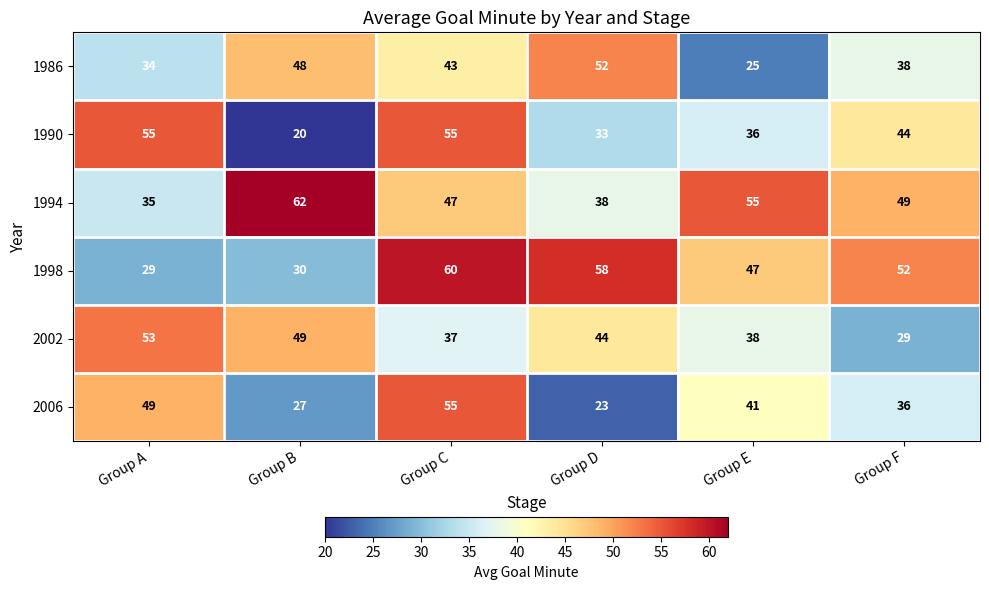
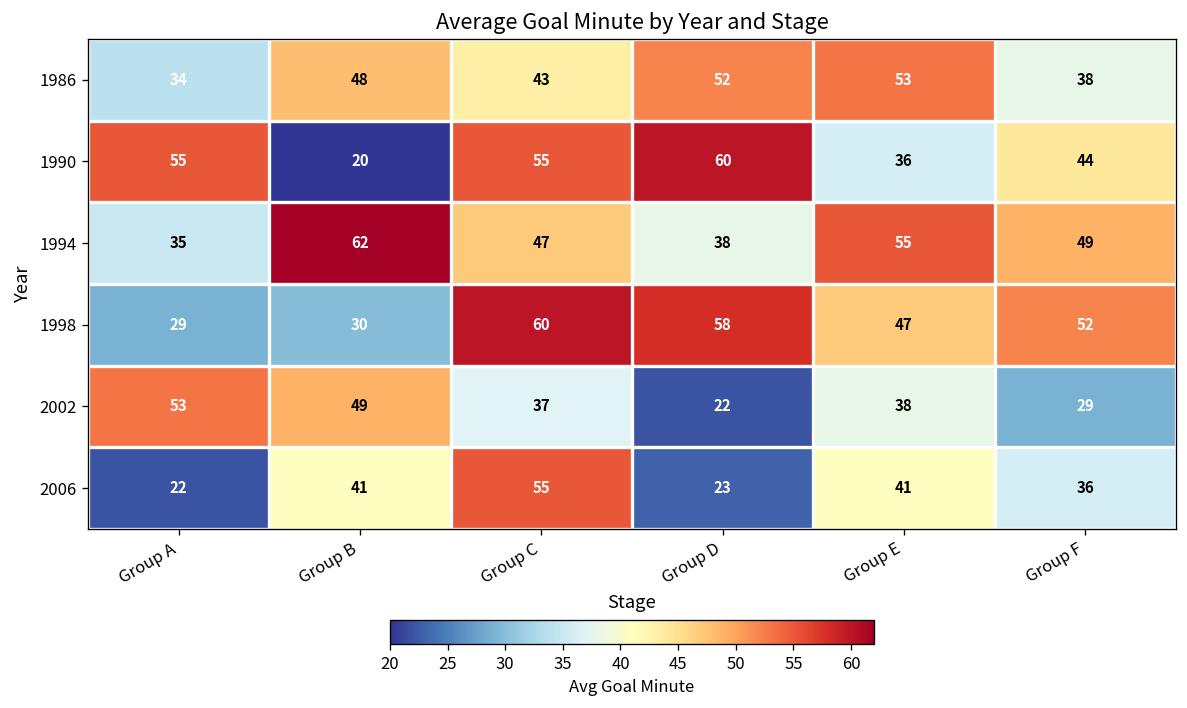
1986, Group E: 25 -> 53
1990, Group D: 33 -> 60
2002, Group D: 44 -> 22
2006, Group A: 49 -> 22
2006, Group B: 27 -> 41
